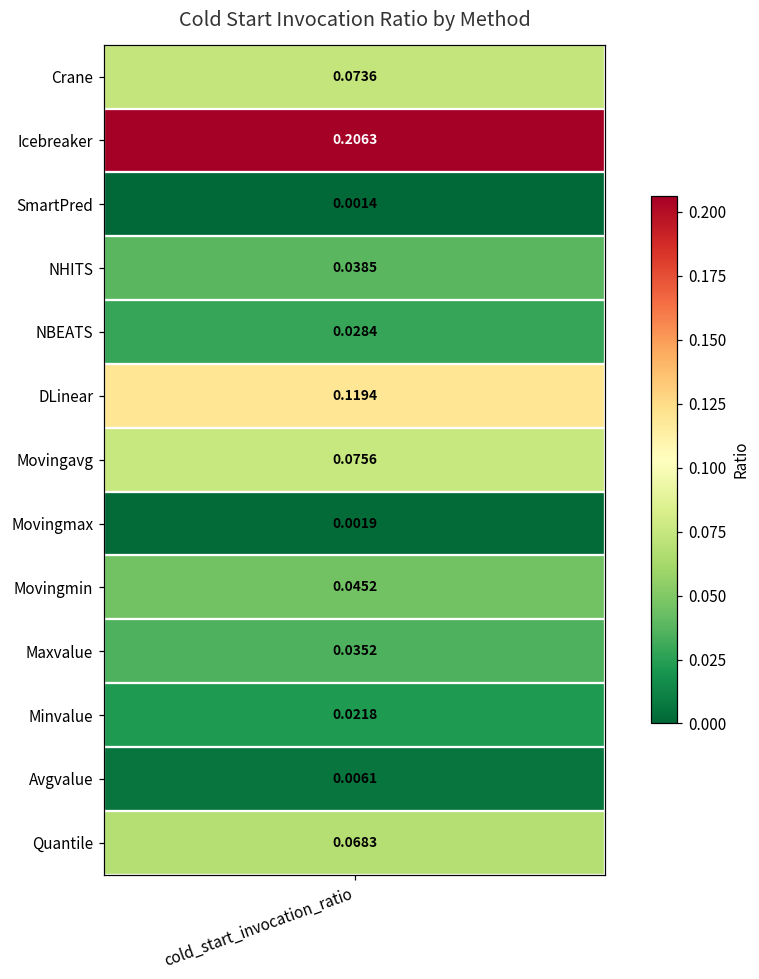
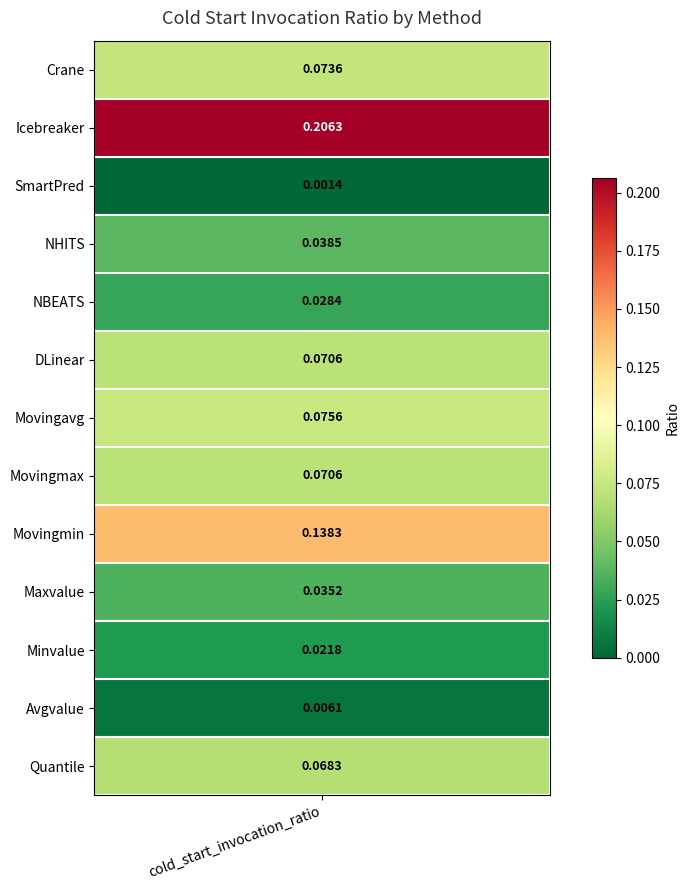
DLinear, cold_start_invocation_ratio: 0.1194 -> 0.0706
Movingmax, cold_start_invocation_ratio: 0.0019 -> 0.0706
Movingmin, cold_start_invocation_ratio: 0.0452 -> 0.1383
